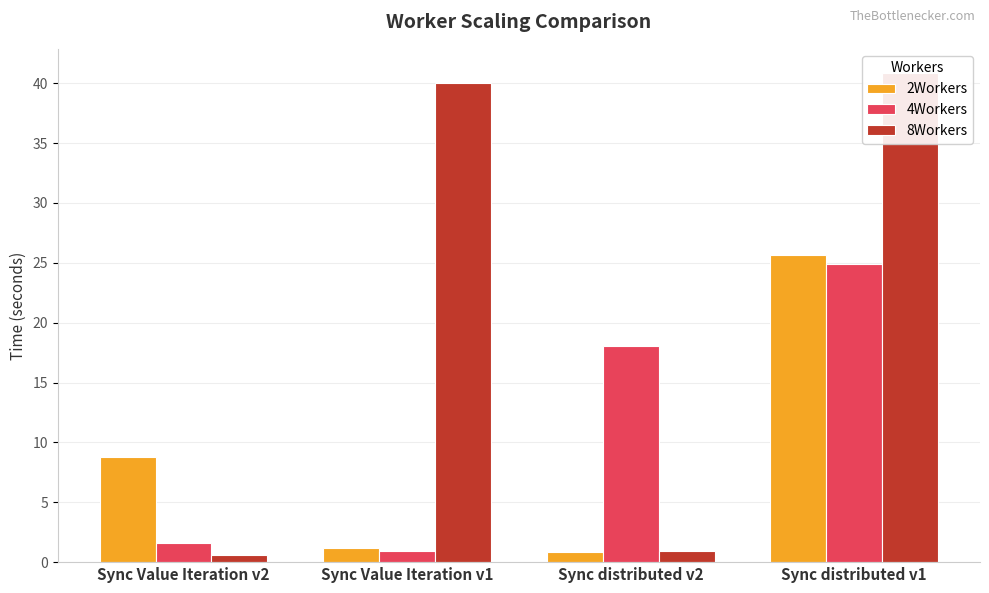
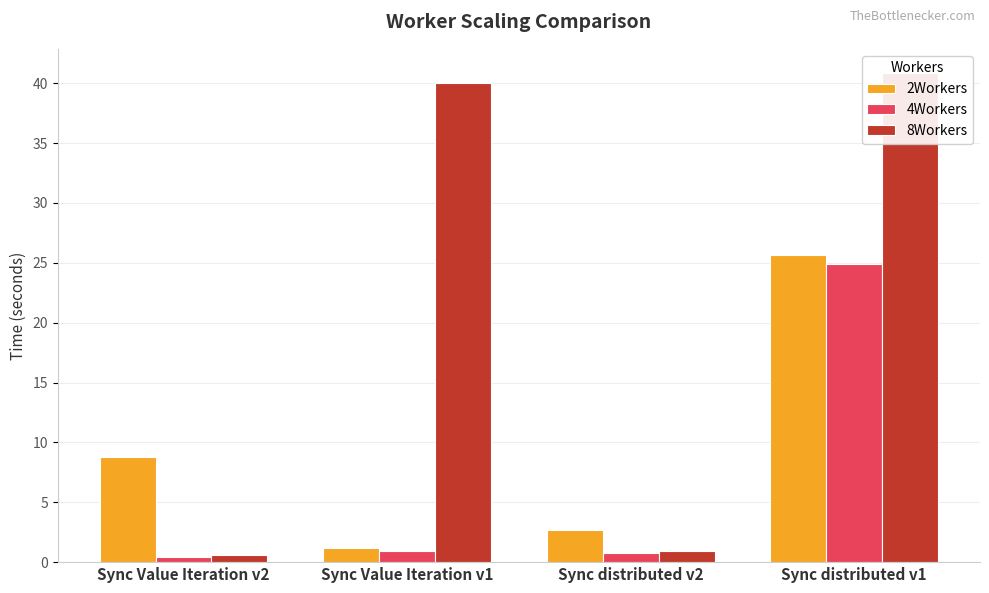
4Workers, Sync Value Iteration v2: 1.6 -> 0.4
2Workers, Sync distributed v2: 0.8 -> 2.7
4Workers, Sync distributed v2: 18.1 -> 0.8
